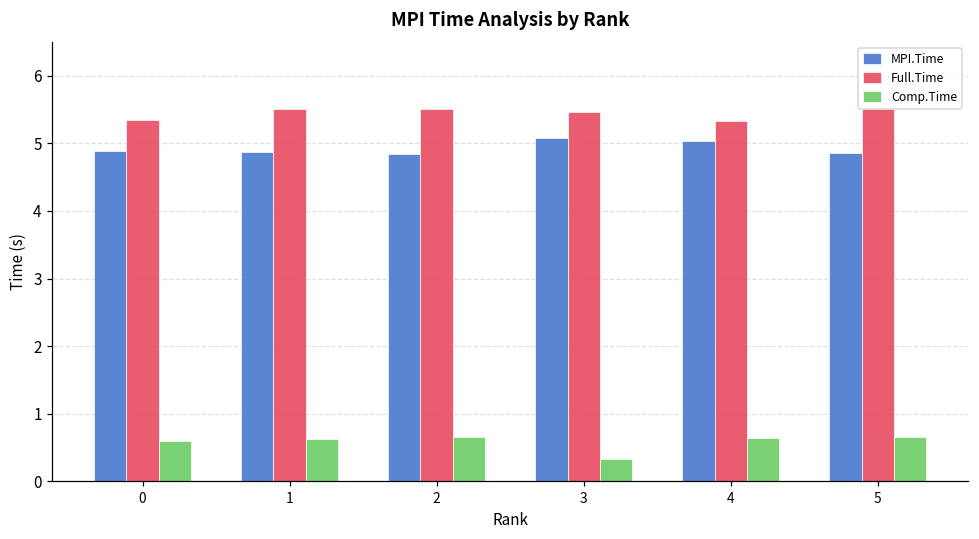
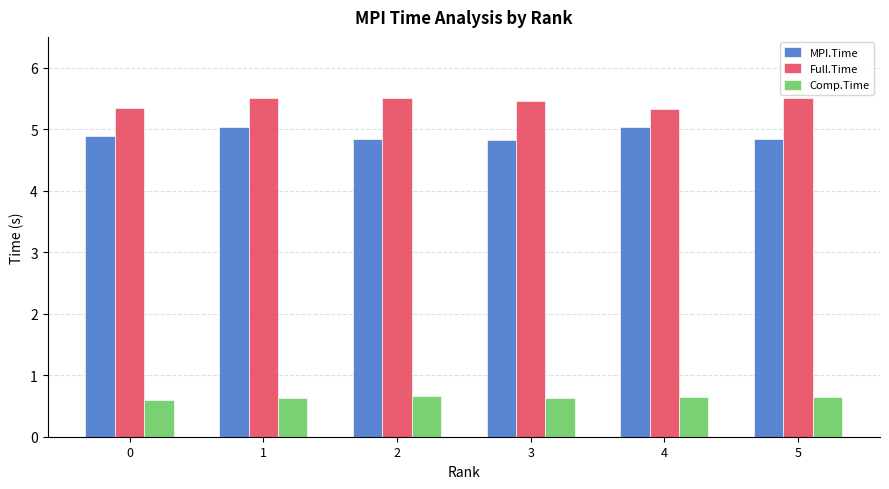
MPI.Time, 1: 4.9 -> 5.0
MPI.Time, 3: 5.1 -> 4.8
Comp.Time, 3: 0.3 -> 0.6
